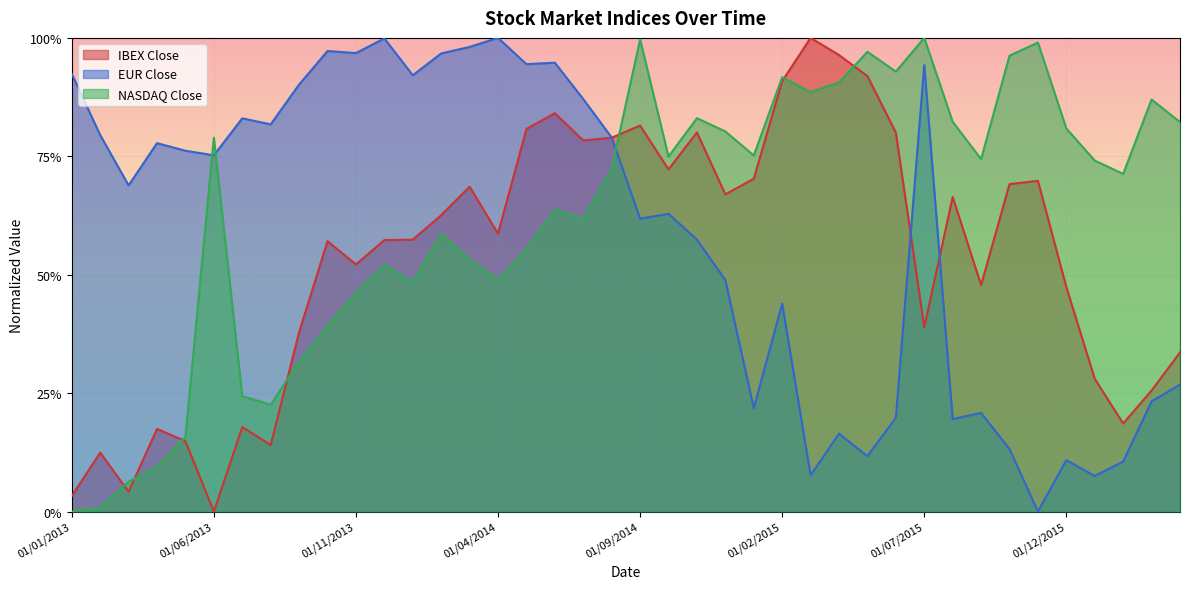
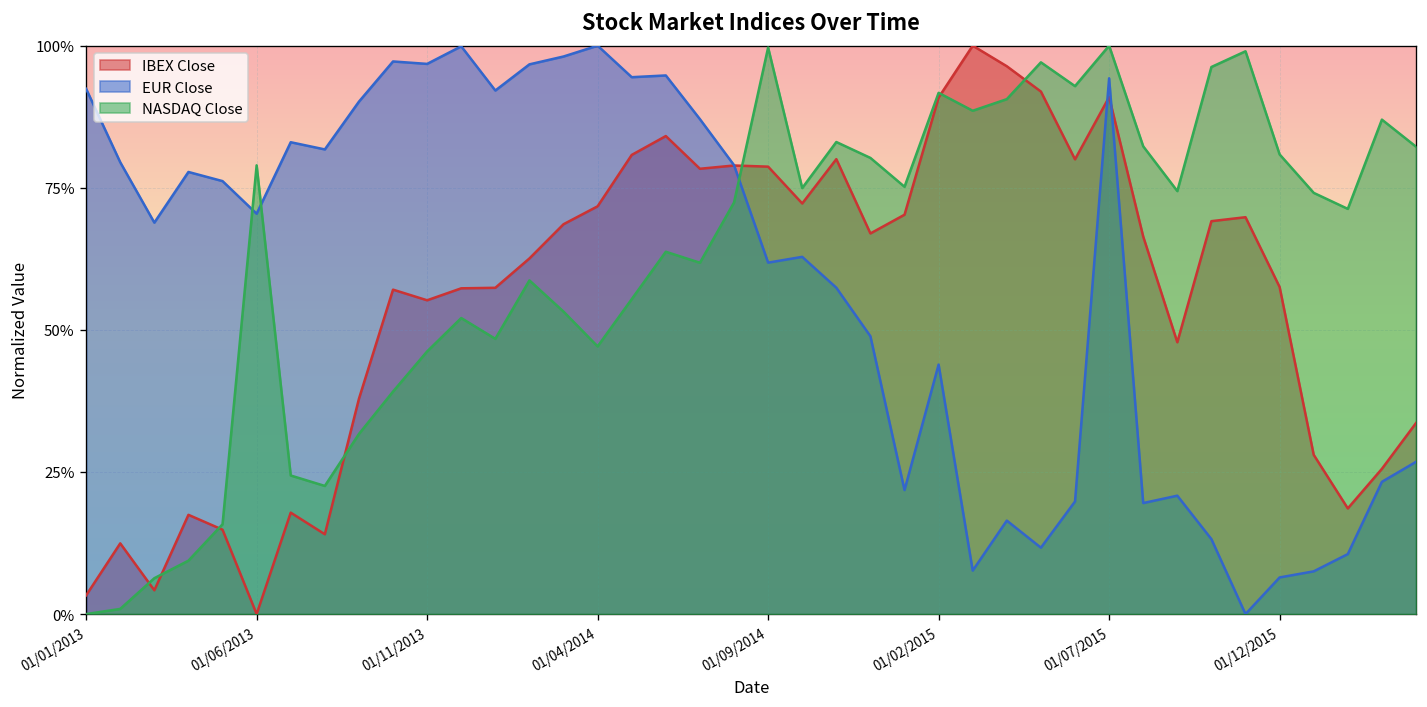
EUR Close, 01/06/2013: 75% -> 70%
IBEX Close, 01/11/2013: 52% -> 55%
IBEX Close, 01/04/2014: 59% -> 72%
NASDAQ Close, 01/04/2014: 49% -> 47%
IBEX Close, 01/09/2014: 81% -> 79%
IBEX Close, 01/07/2015: 39% -> 91%
IBEX Close, 01/12/2015: 47% -> 58%
EUR Close, 01/12/2015: 11% -> 6%
